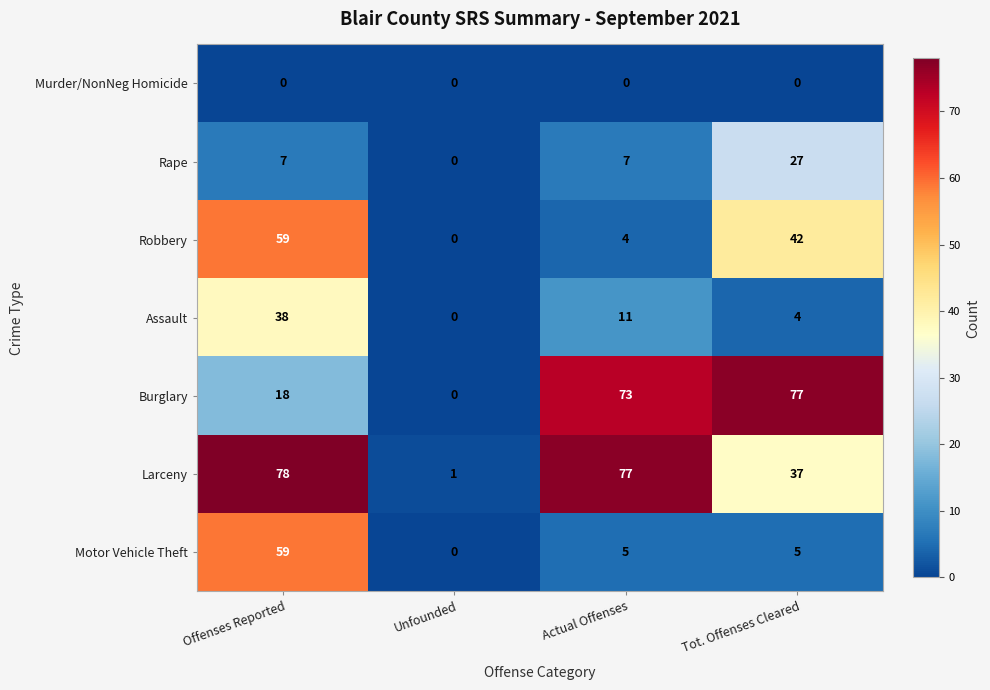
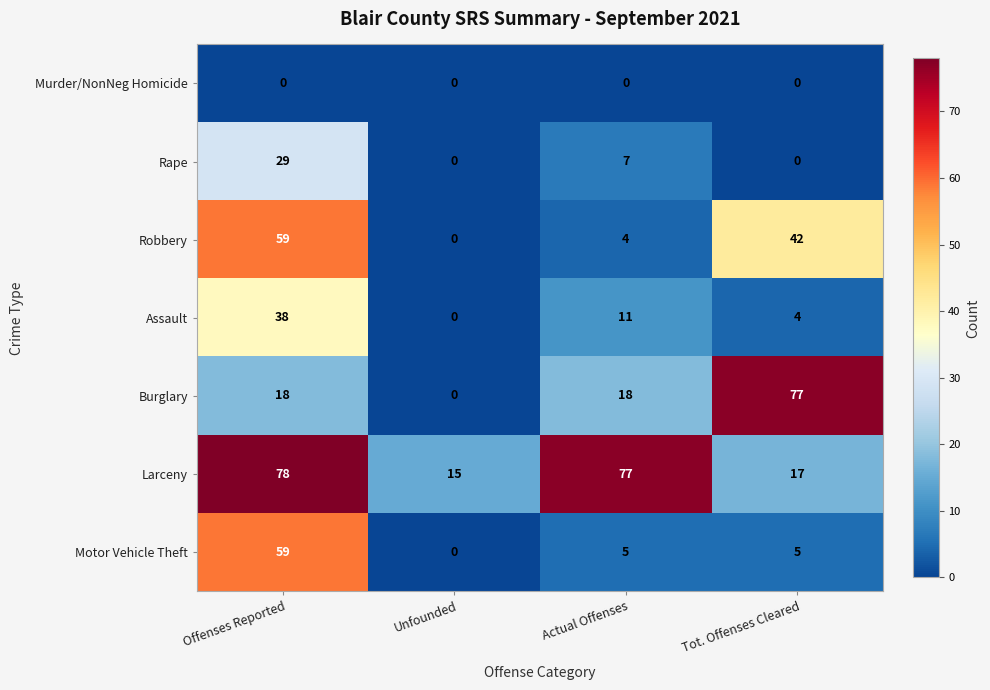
Rape, Offenses Reported: 7 -> 29
Rape, Tot. Offenses Cleared: 27 -> 0
Burglary, Actual Offenses: 73 -> 18
Larceny, Unfounded: 1 -> 15
Larceny, Tot. Offenses Cleared: 37 -> 17
